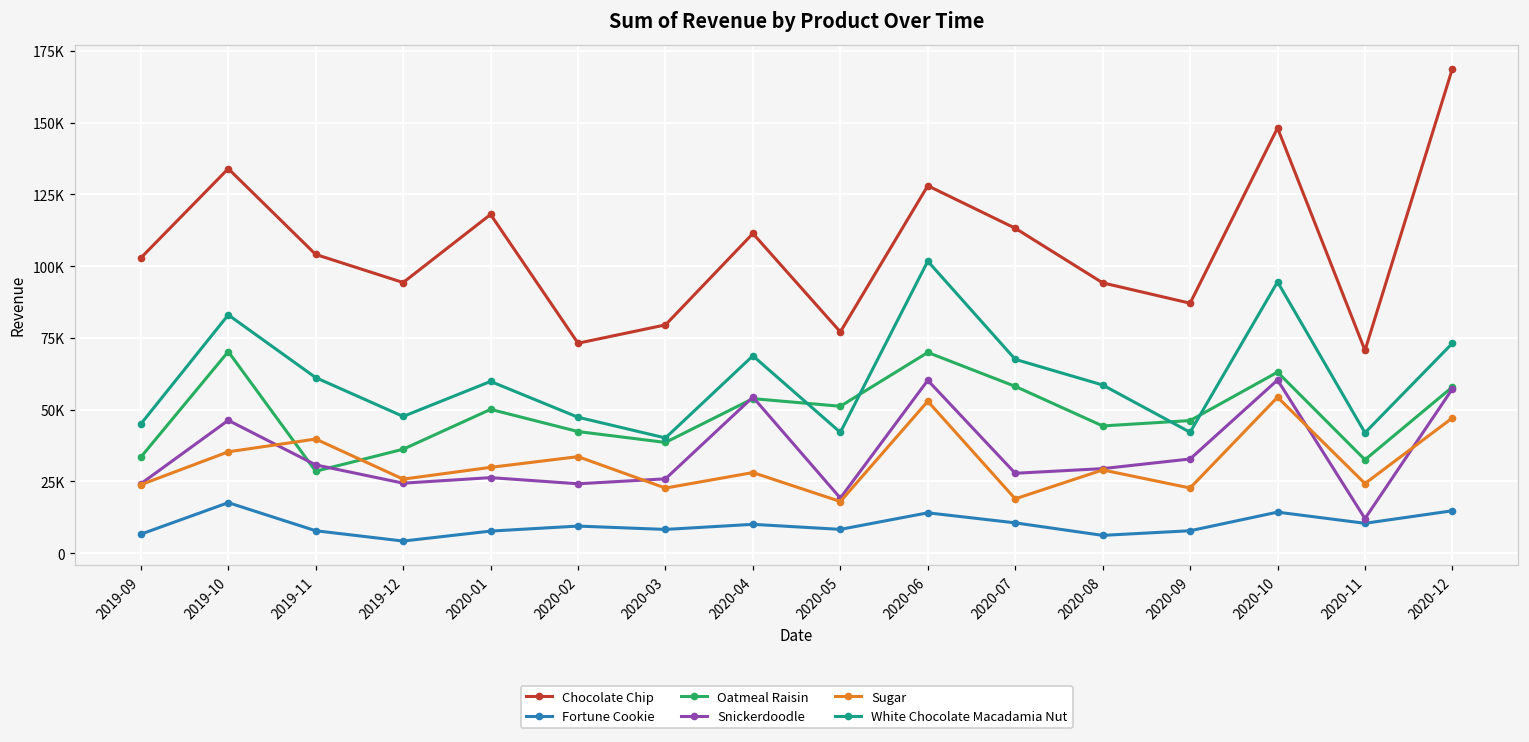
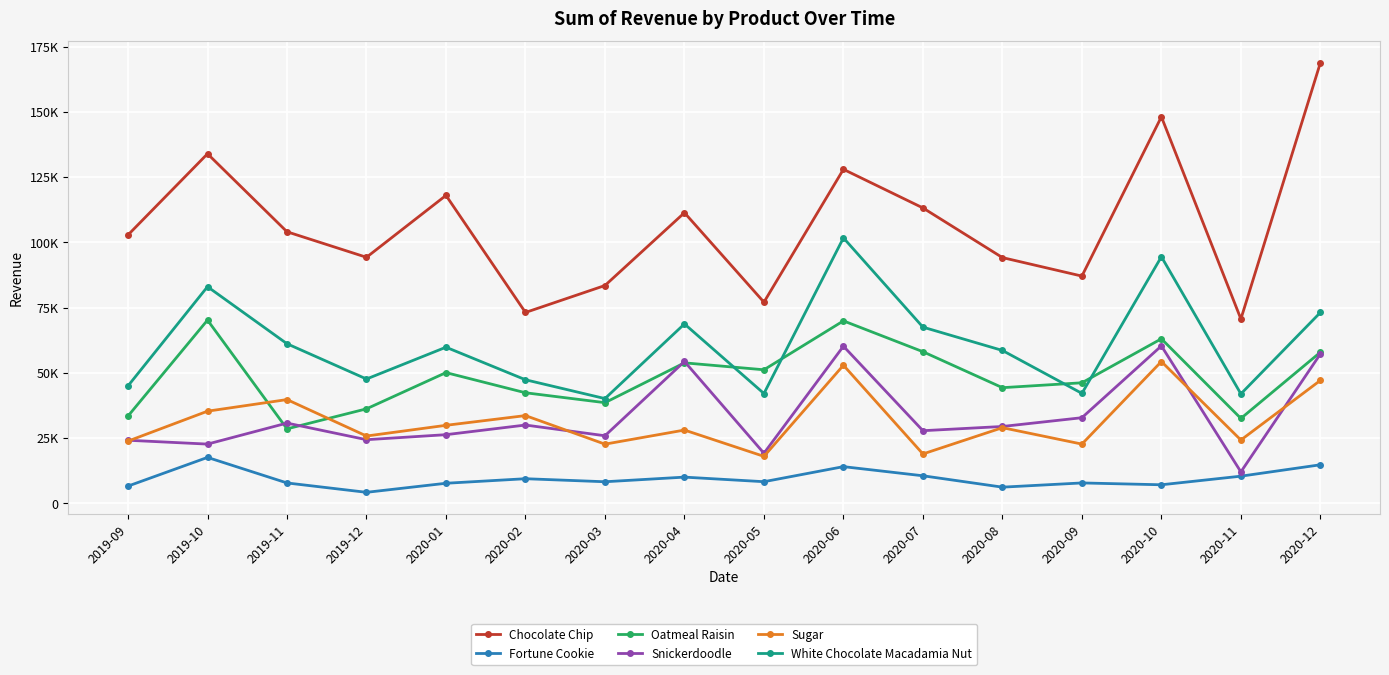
Snickerdoodle, 2019-10: 46000 -> 23000
Snickerdoodle, 2020-02: 24000 -> 30000
Chocolate Chip, 2020-03: 80000 -> 83000
Fortune Cookie, 2020-10: 14000 -> 7000
